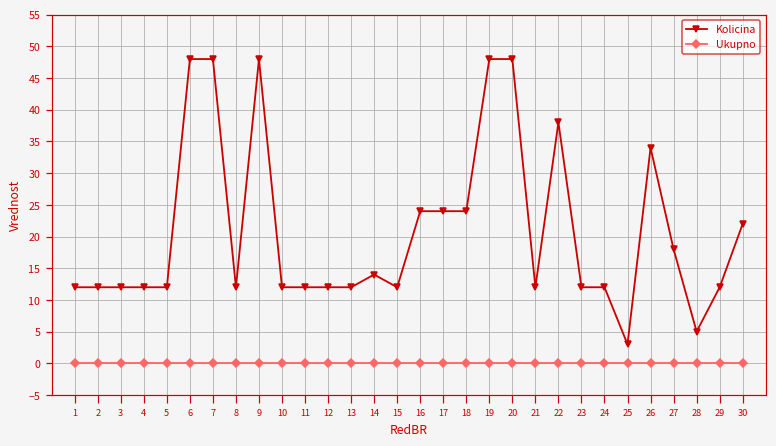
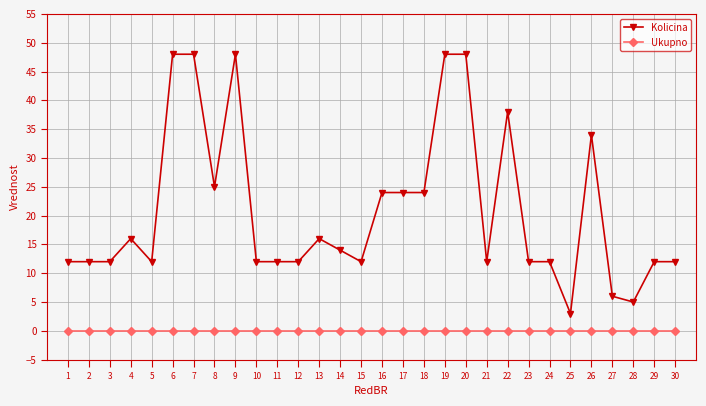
Kolicina, 4: 12 -> 16
Kolicina, 8: 12 -> 25
Kolicina, 13: 12 -> 16
Kolicina, 27: 18 -> 6
Kolicina, 30: 22 -> 12
